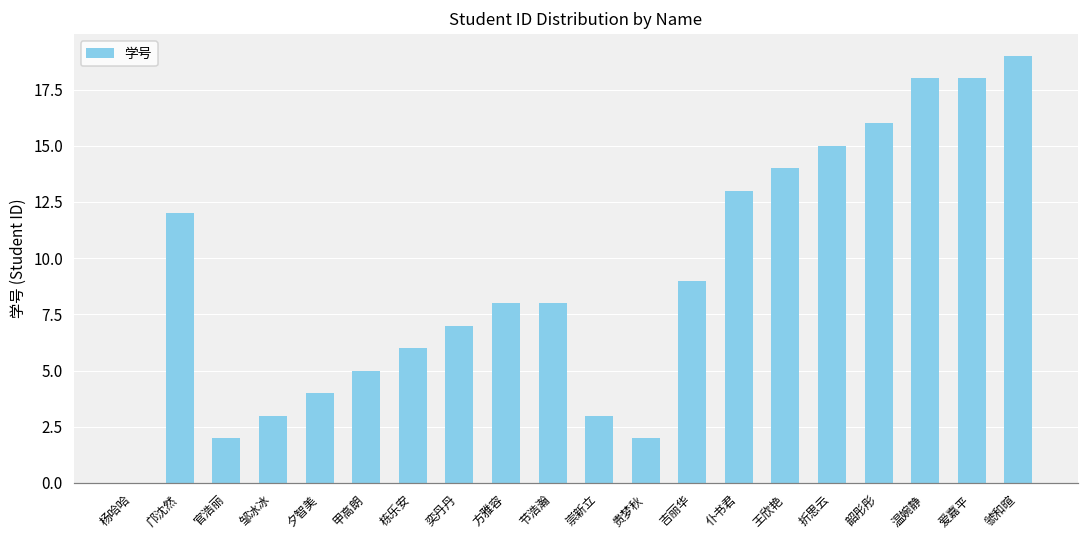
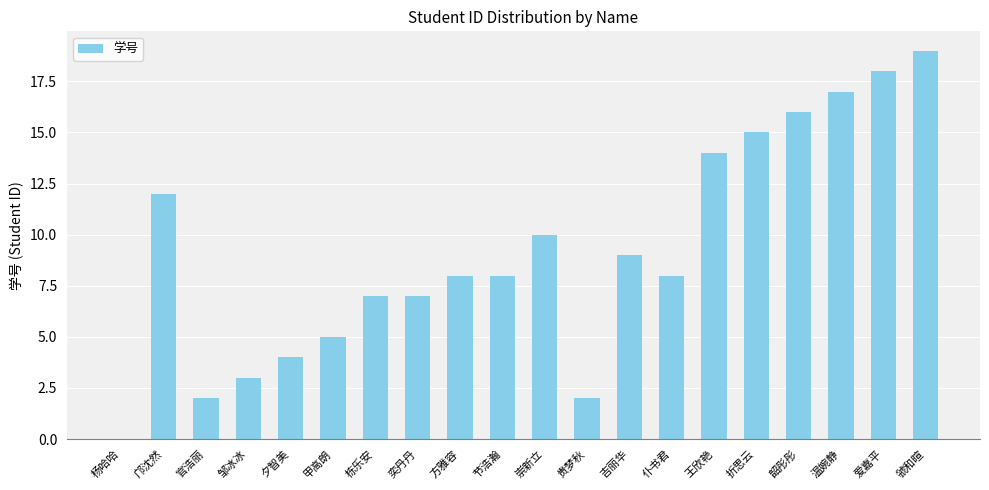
栋乐安: 6.0 -> 7.0
崇新立: 3.0 -> 10.0
仆书君: 13.0 -> 8.0
温婉静: 18.0 -> 17.0
